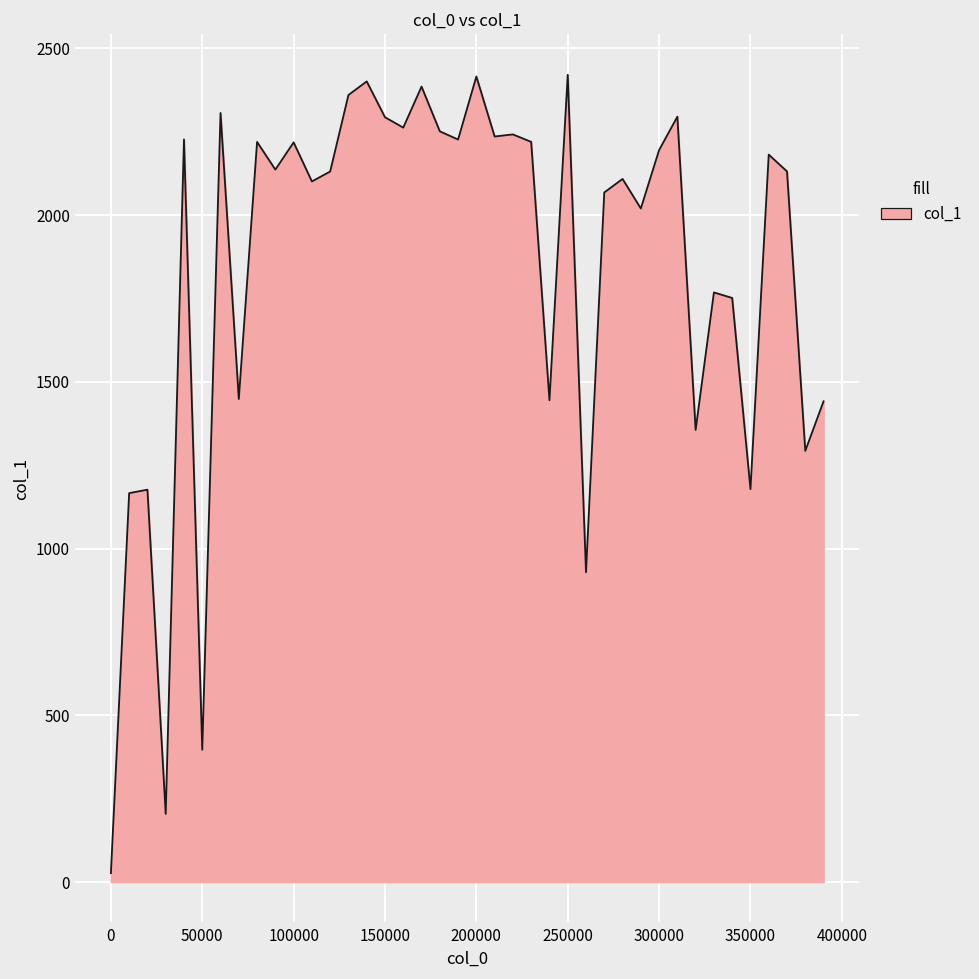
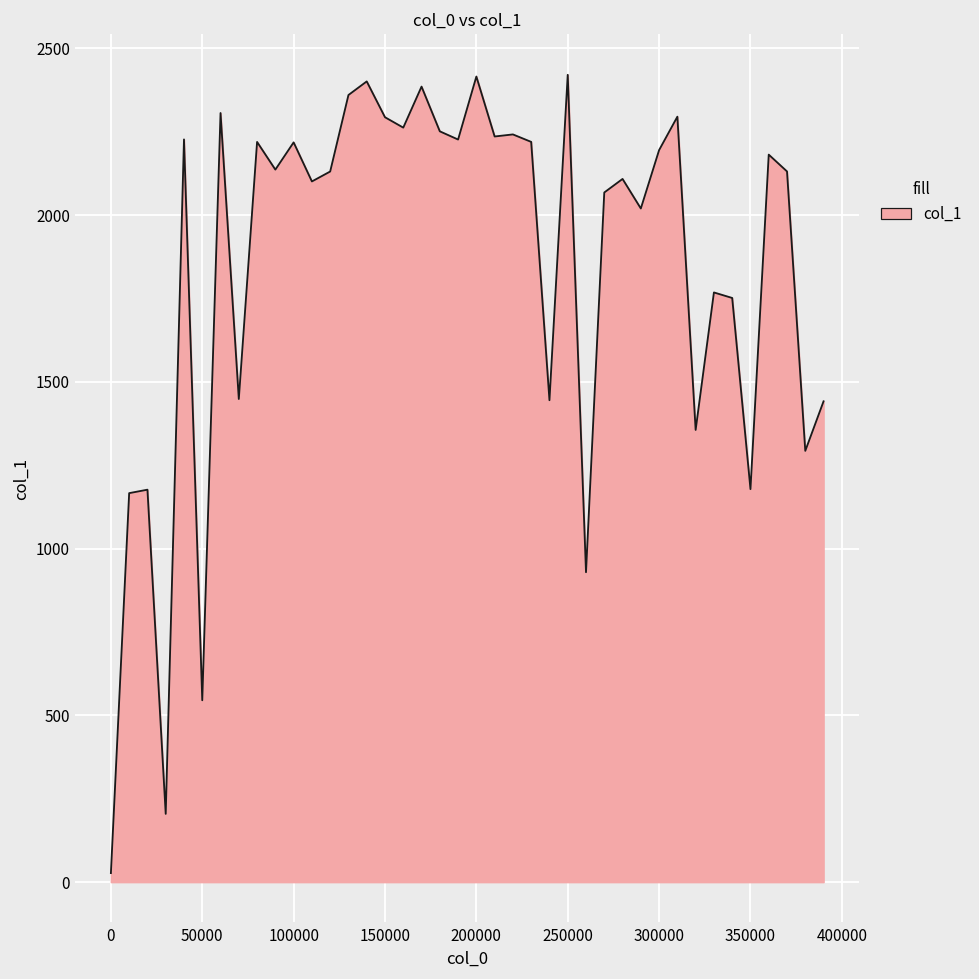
50000: 400 -> 550
